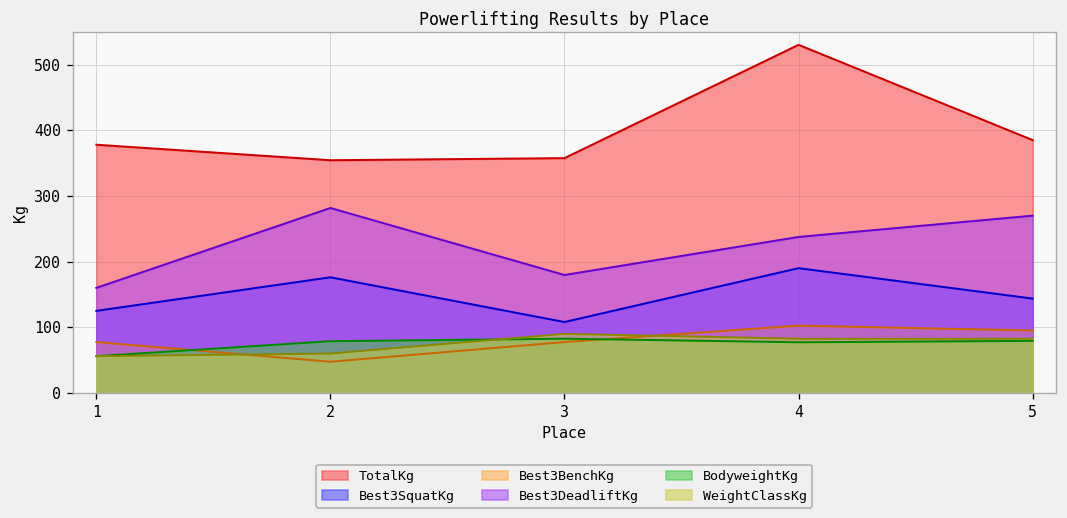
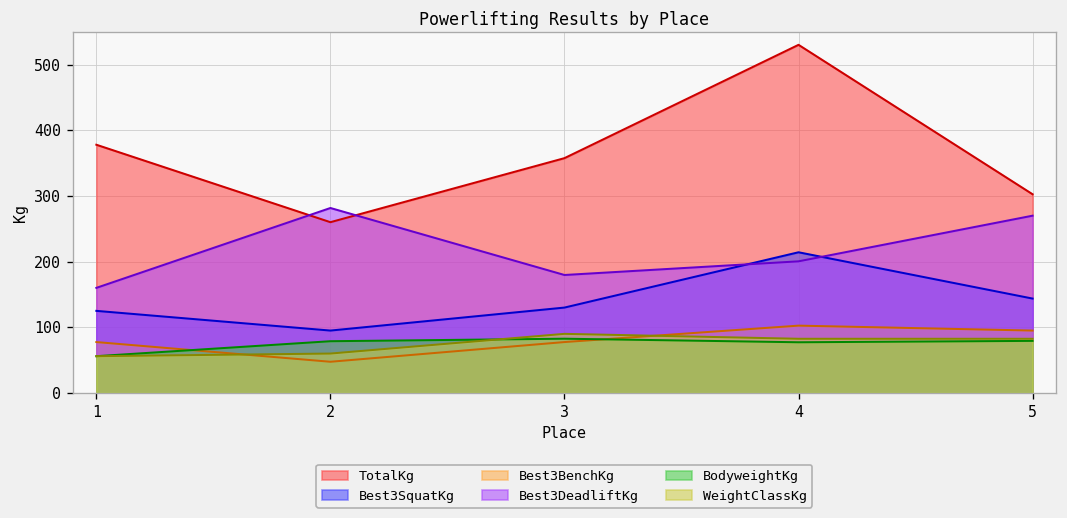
TotalKg, 2: 350 -> 260
Best3SquatKg, 2: 180 -> 100
Best3SquatKg, 3: 110 -> 130
Best3SquatKg, 4: 190 -> 210
Best3DeadliftKg, 4: 240 -> 200
TotalKg, 5: 390 -> 300
